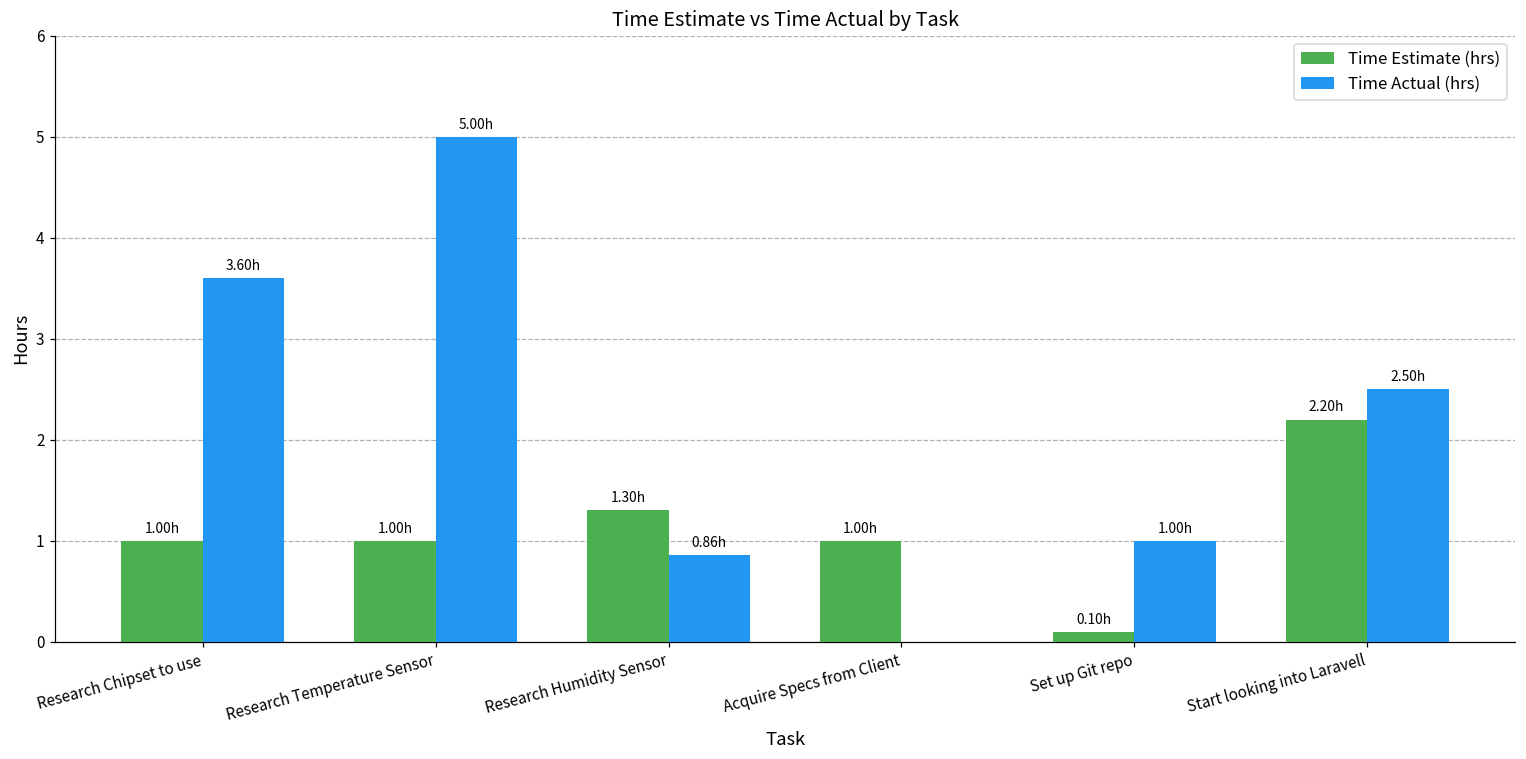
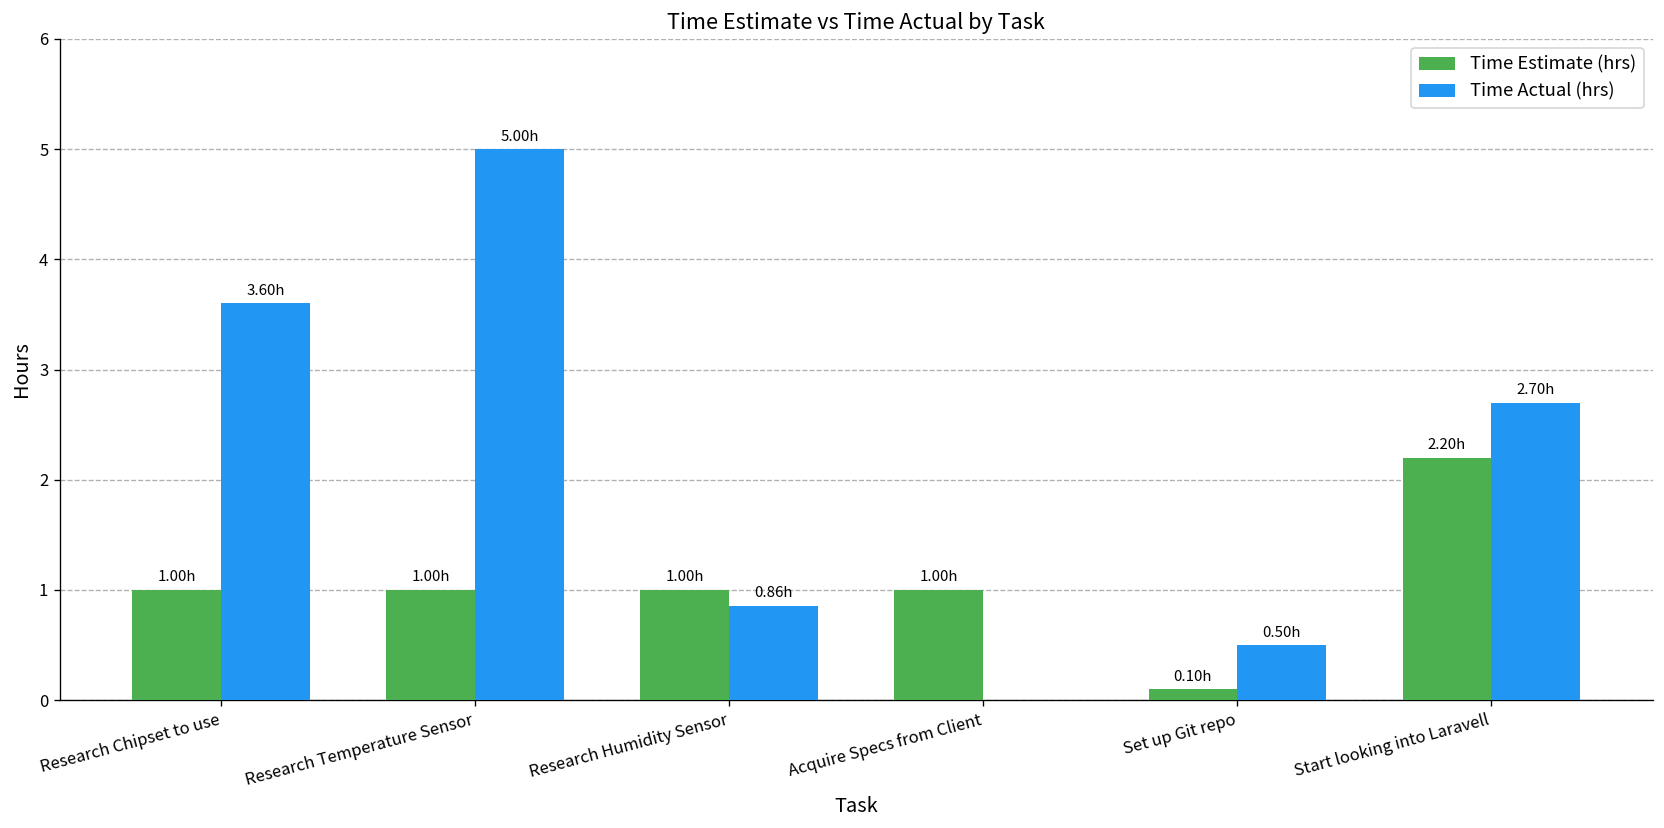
Time Estimate (hrs), Research Humidity Sensor: 1.30h -> 1.00h
Time Actual (hrs), Set up Git repo: 1.00h -> 0.50h
Time Actual (hrs), Start looking into Laravell: 2.50h -> 2.70h
